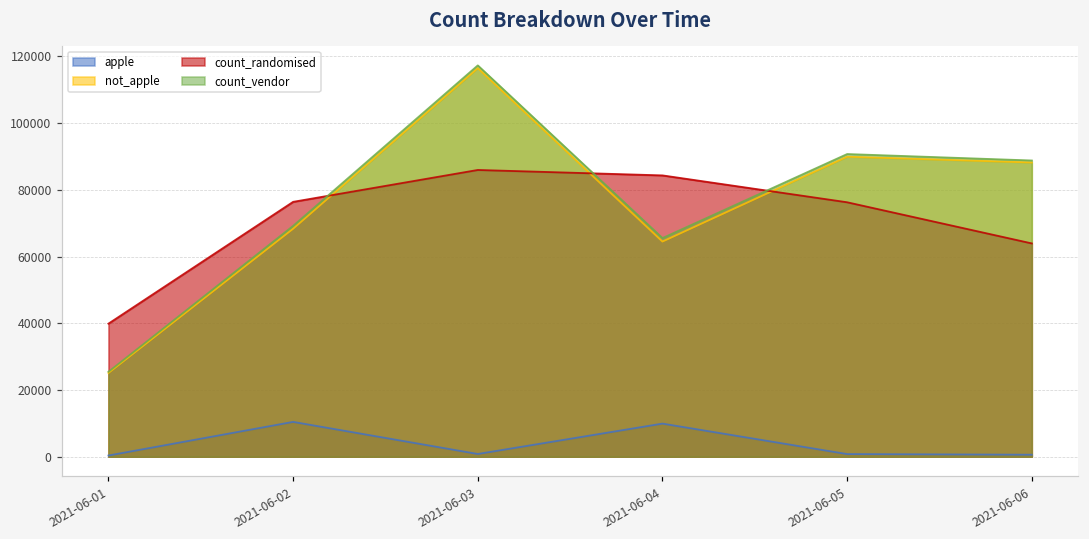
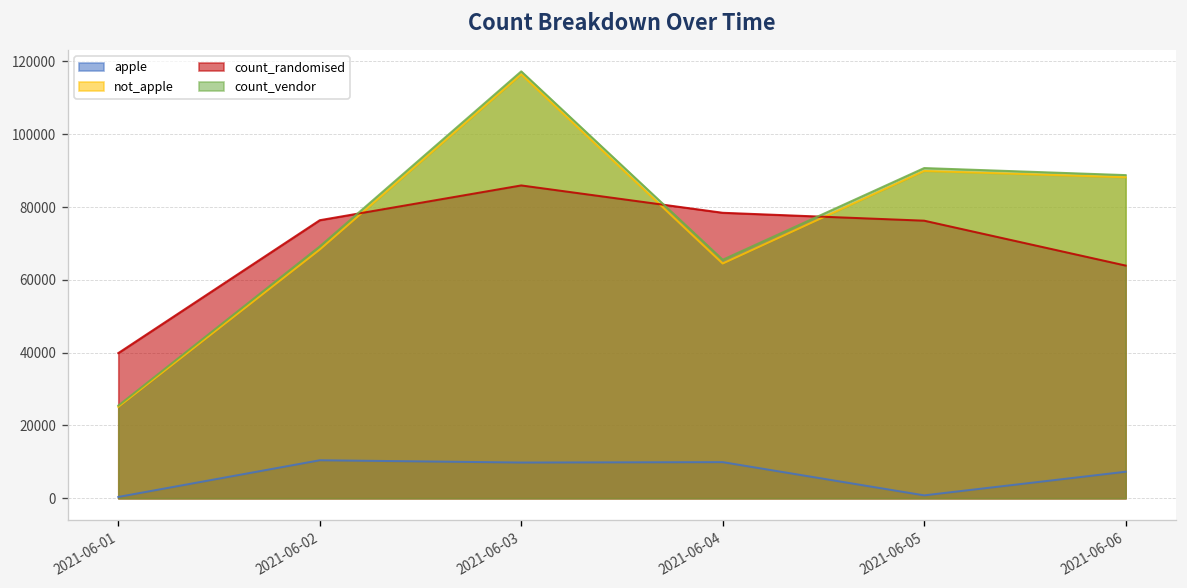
apple, 2021-06-03: 1000 -> 10000
count_randomised, 2021-06-04: 84000 -> 78000
apple, 2021-06-06: 1000 -> 7000
